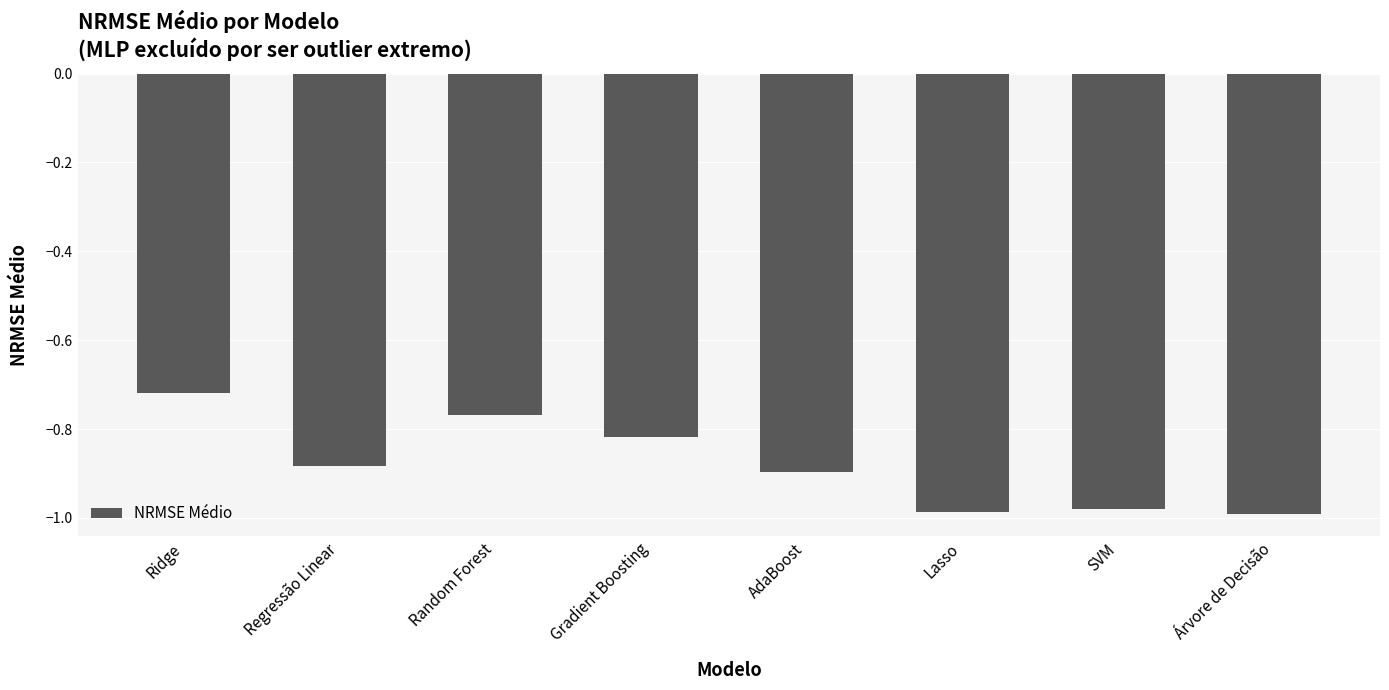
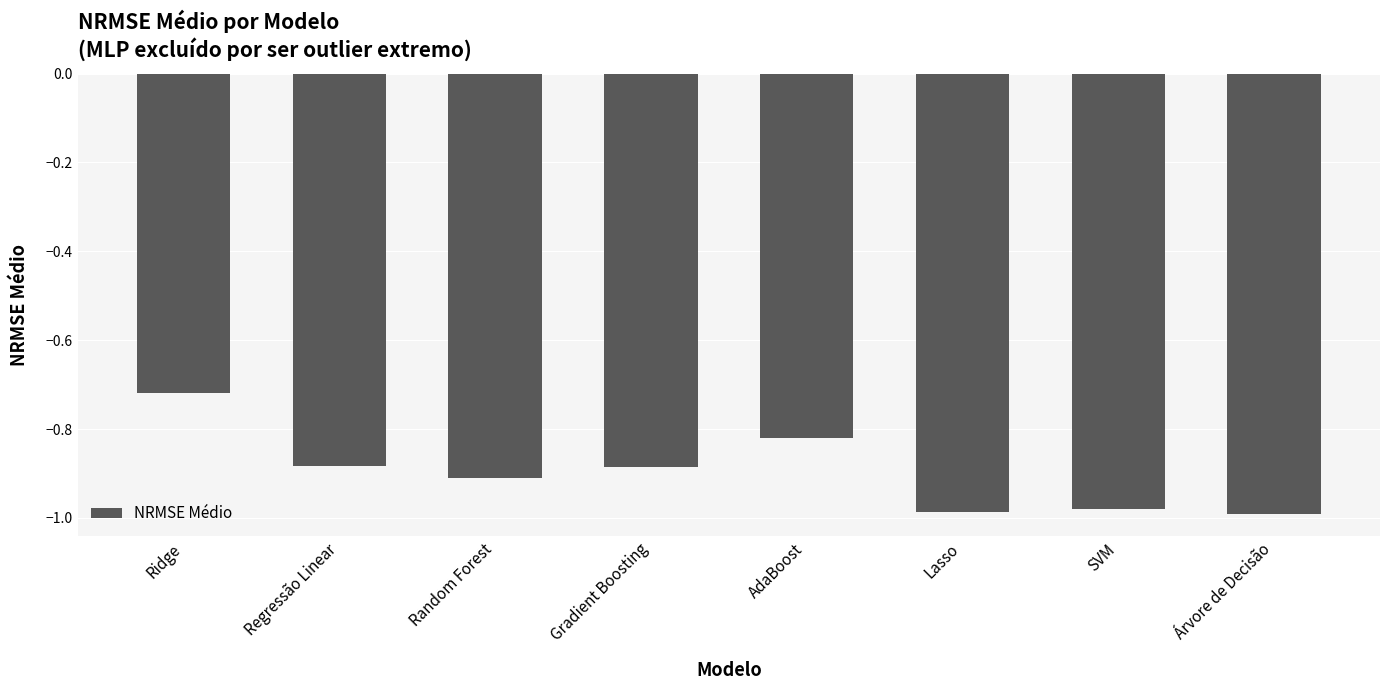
Random Forest: -0.77 -> -0.91
Gradient Boosting: -0.82 -> -0.89
AdaBoost: -0.90 -> -0.82
